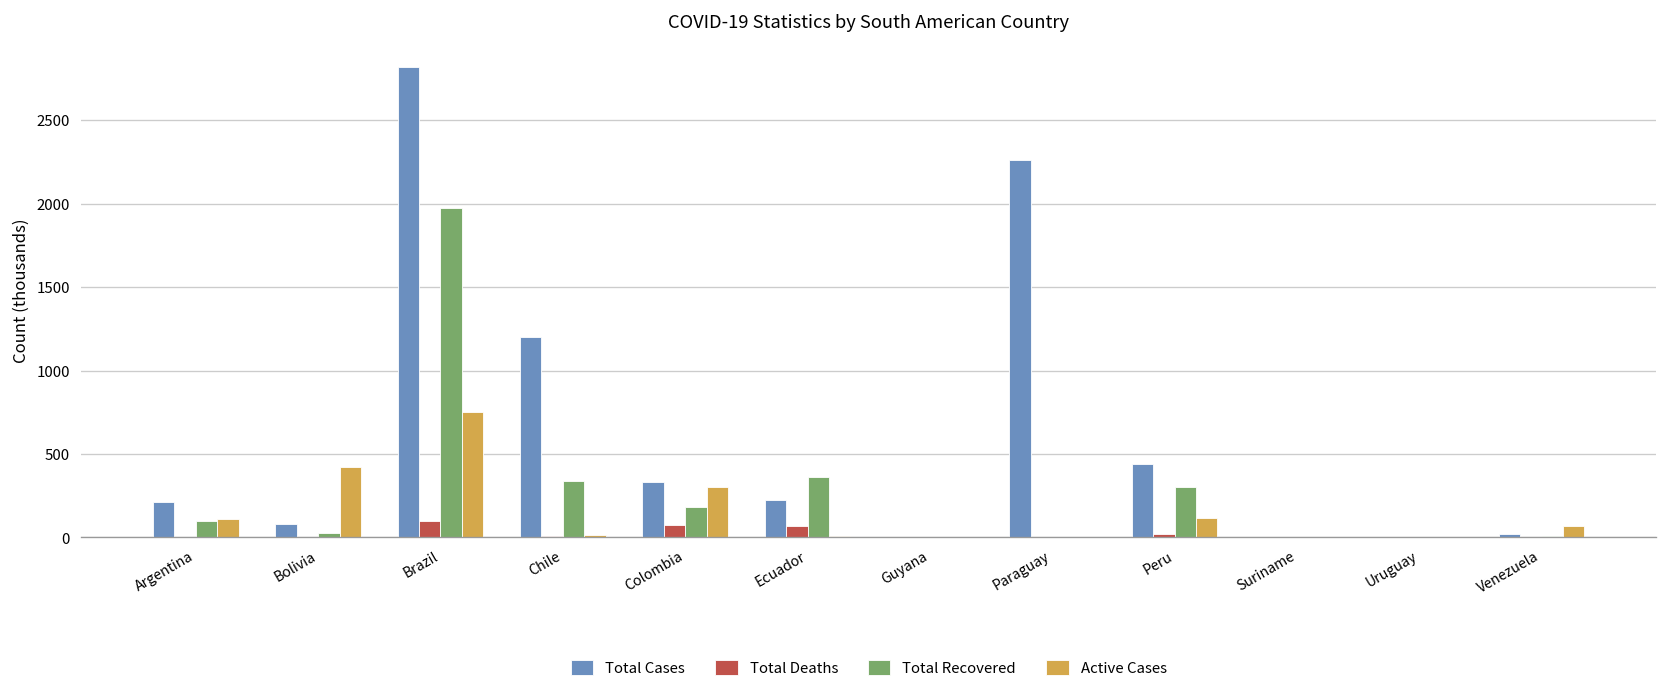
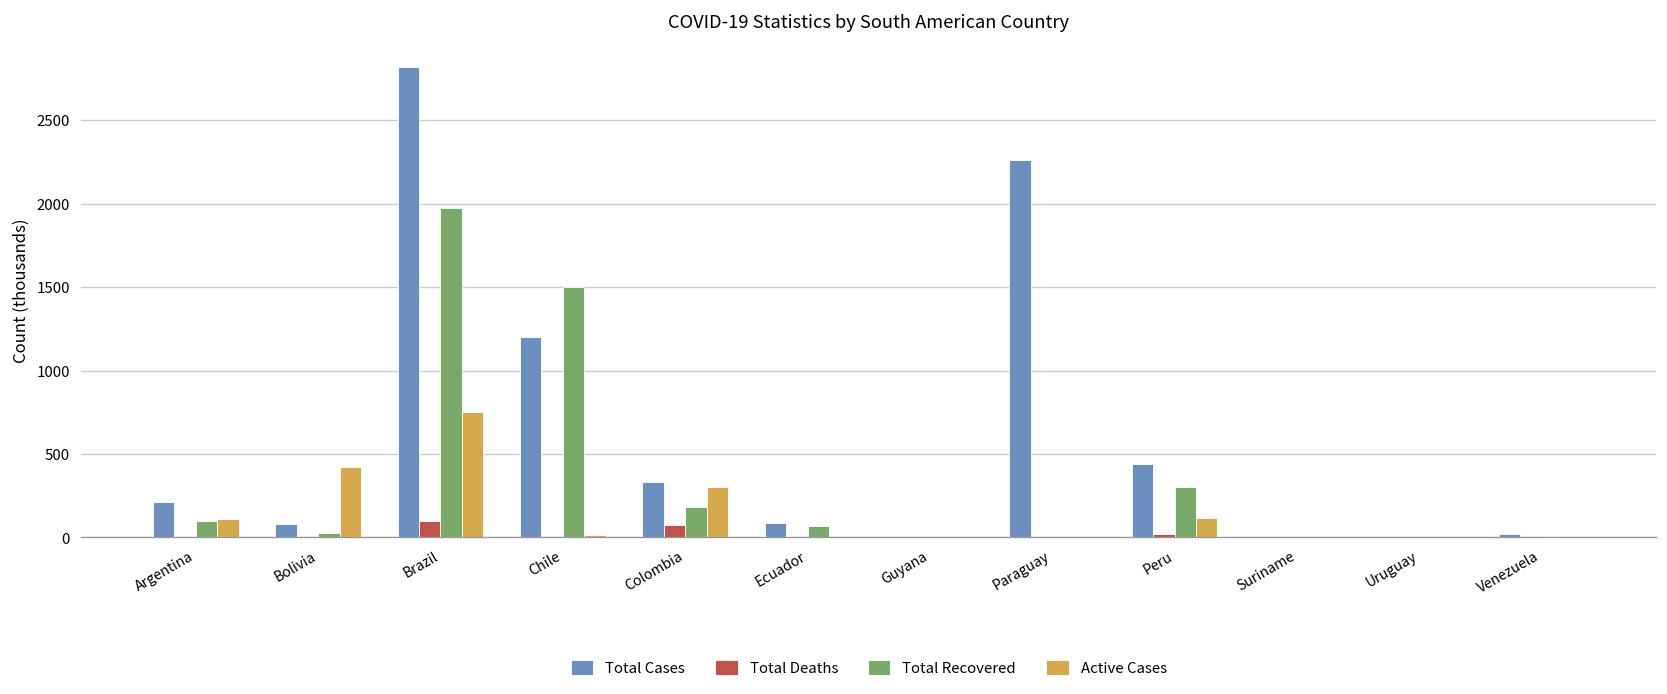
Total Recovered, Chile: 340 -> 1500
Total Cases, Ecuador: 220 -> 90
Total Deaths, Ecuador: 70 -> 10
Total Recovered, Ecuador: 360 -> 70
Active Cases, Venezuela: 70 -> 10
